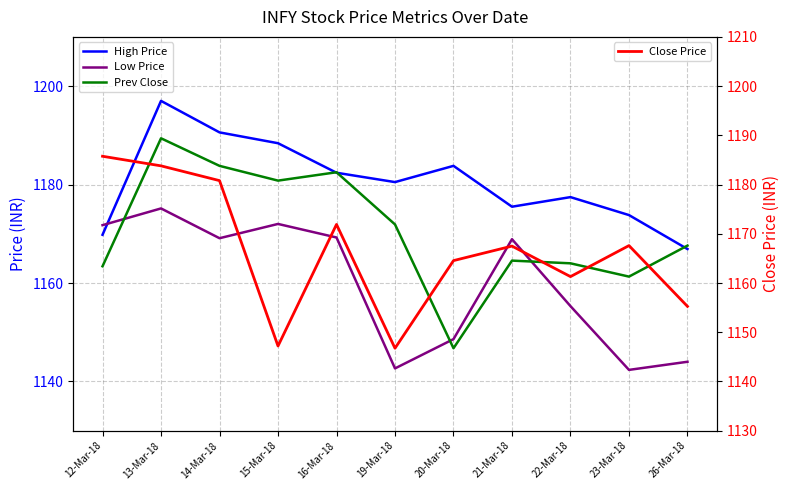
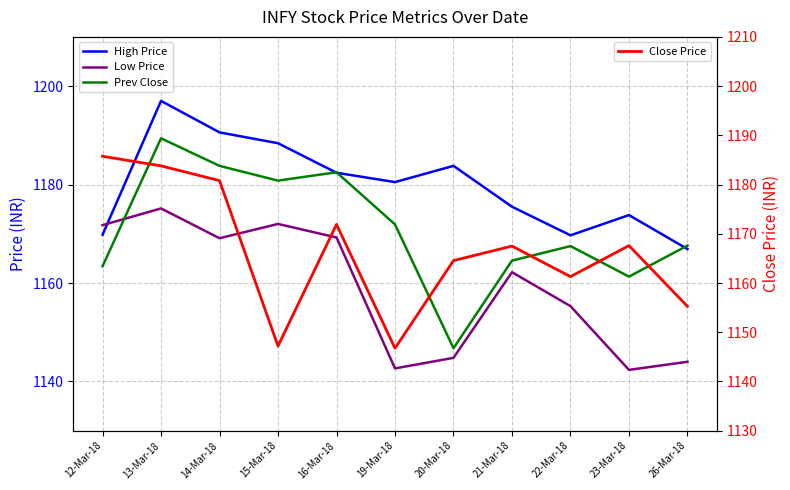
Low Price, 20-Mar-18: 1149 -> 1145
Low Price, 21-Mar-18: 1169 -> 1162
High Price, 22-Mar-18: 1177 -> 1170
Prev Close, 22-Mar-18: 1164 -> 1168
